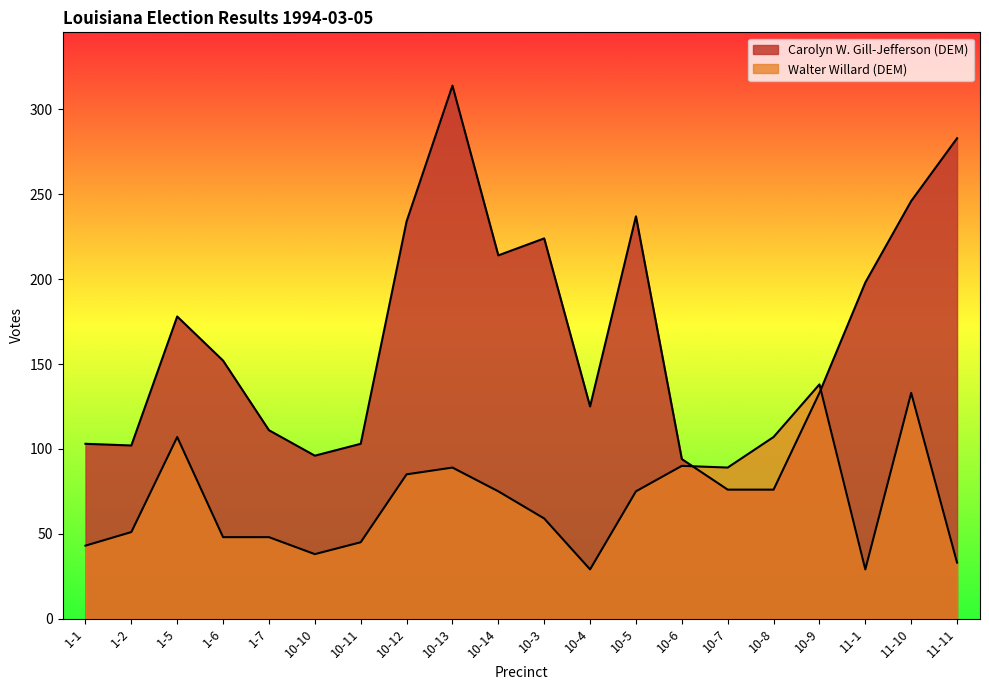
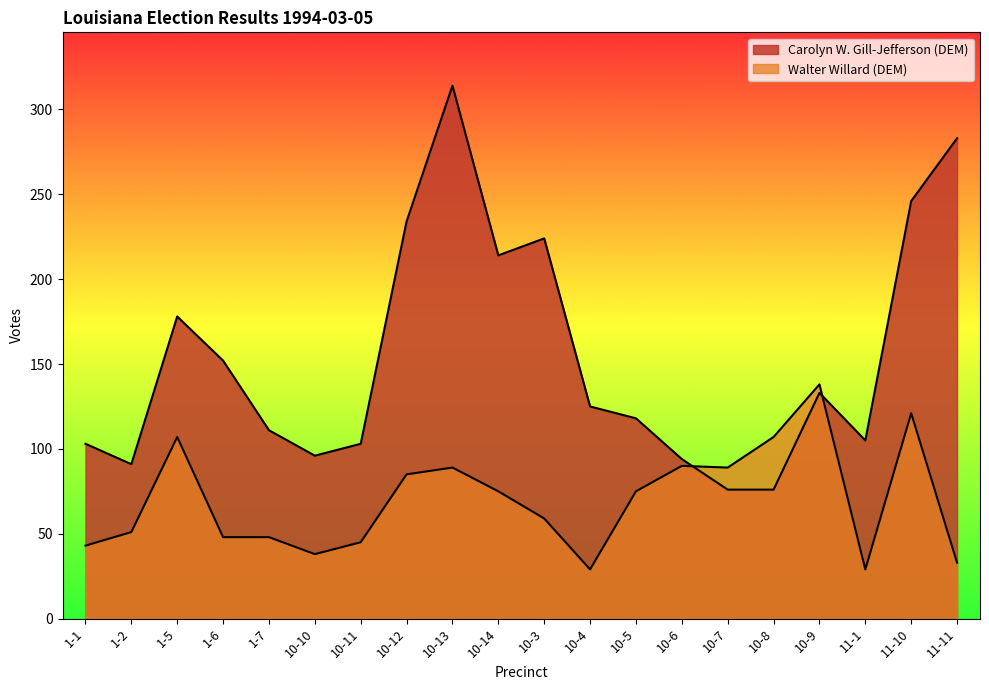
Carolyn W. Gill-Jefferson (DEM), 1-2: 102 -> 91
Carolyn W. Gill-Jefferson (DEM), 10-5: 237 -> 118
Carolyn W. Gill-Jefferson (DEM), 11-1: 198 -> 105
Walter Willard (DEM), 11-10: 133 -> 121
